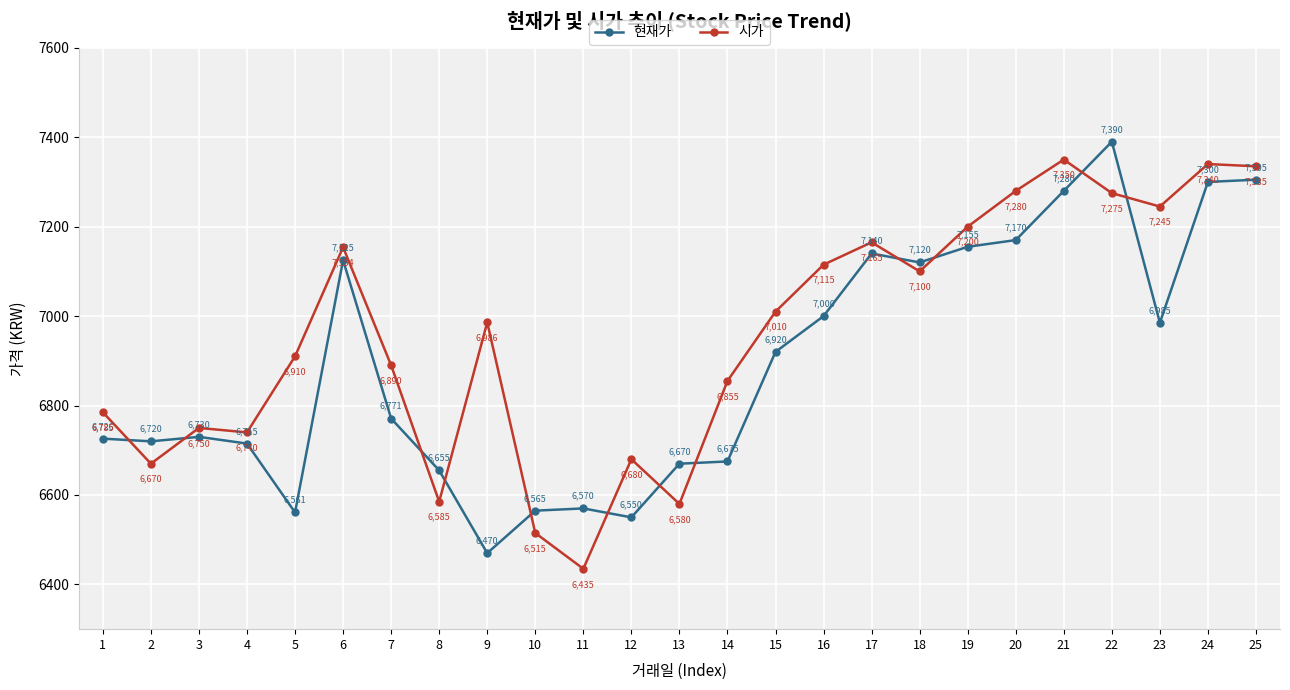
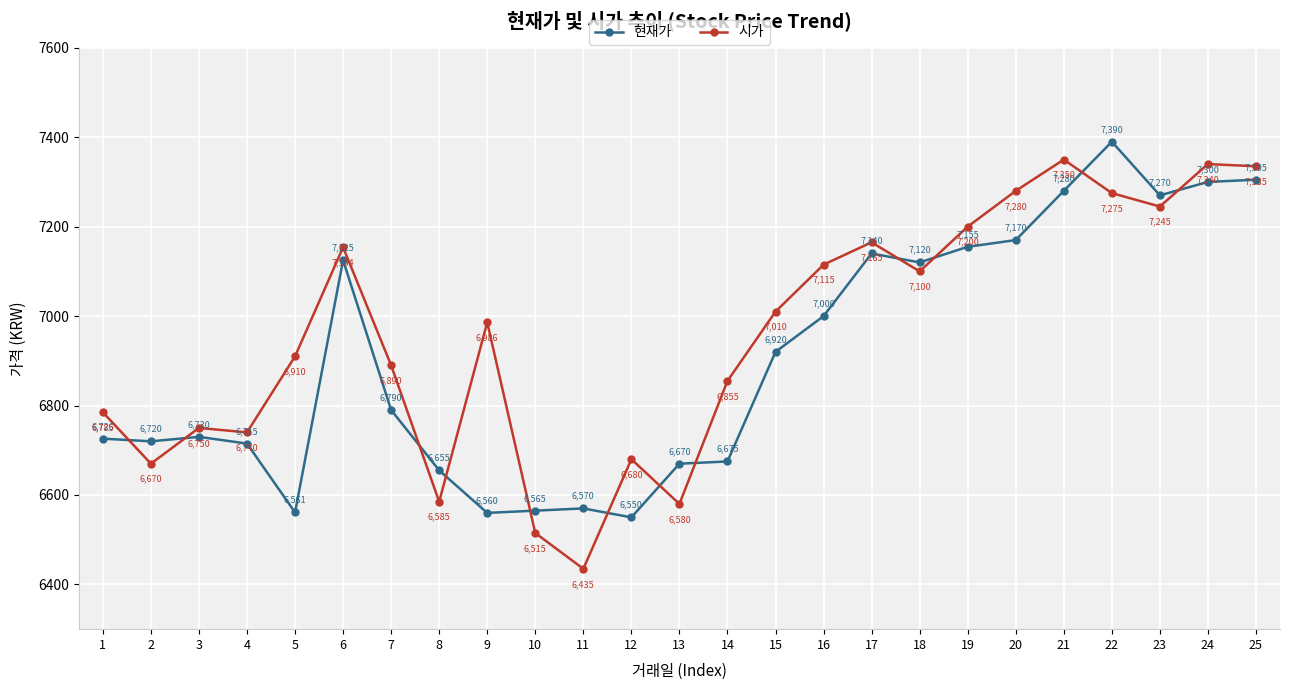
현재가, 7: 6,771 -> 6,790
현재가, 9: 6,470 -> 6,560
현재가, 23: 6,985 -> 7,270
